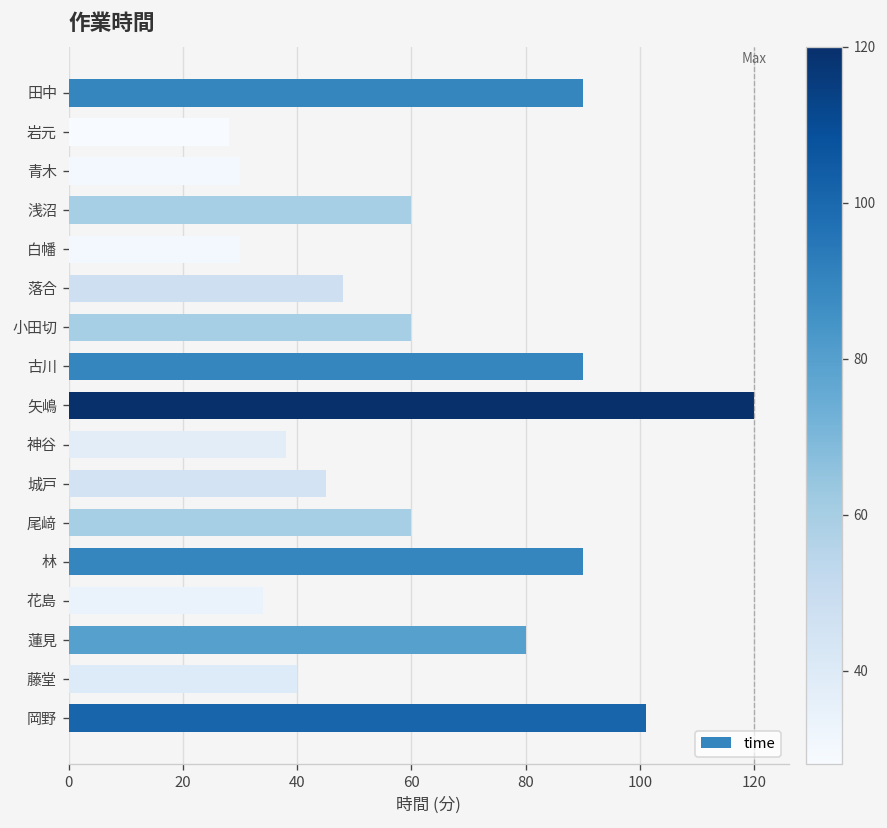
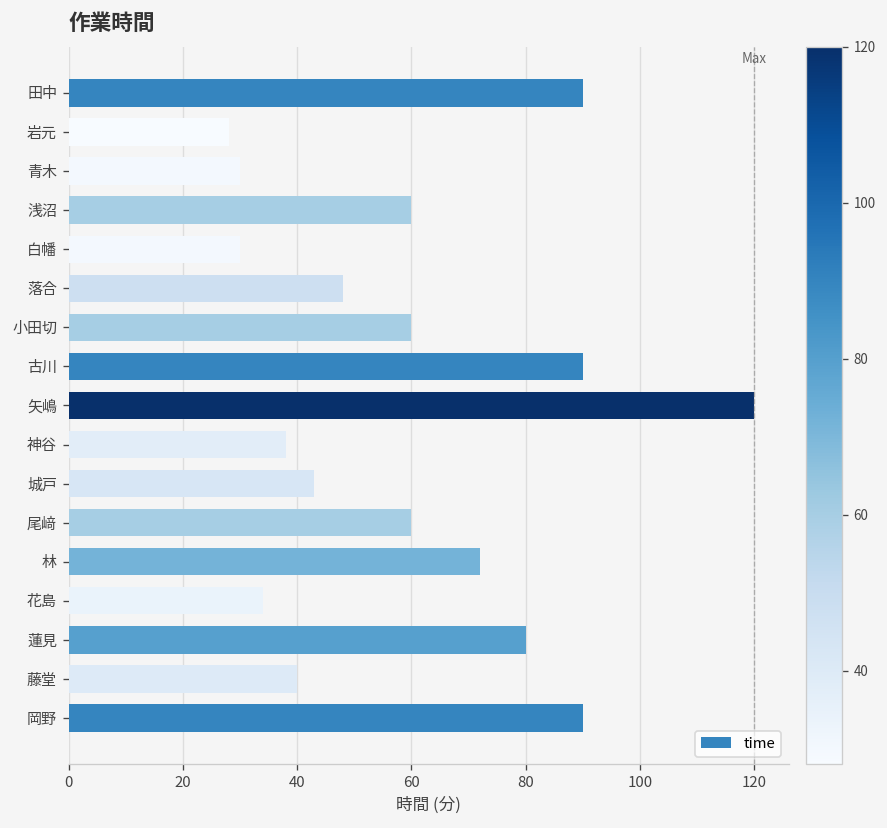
城戸: 45 -> 43
林: 90 -> 72
岡野: 101 -> 90
